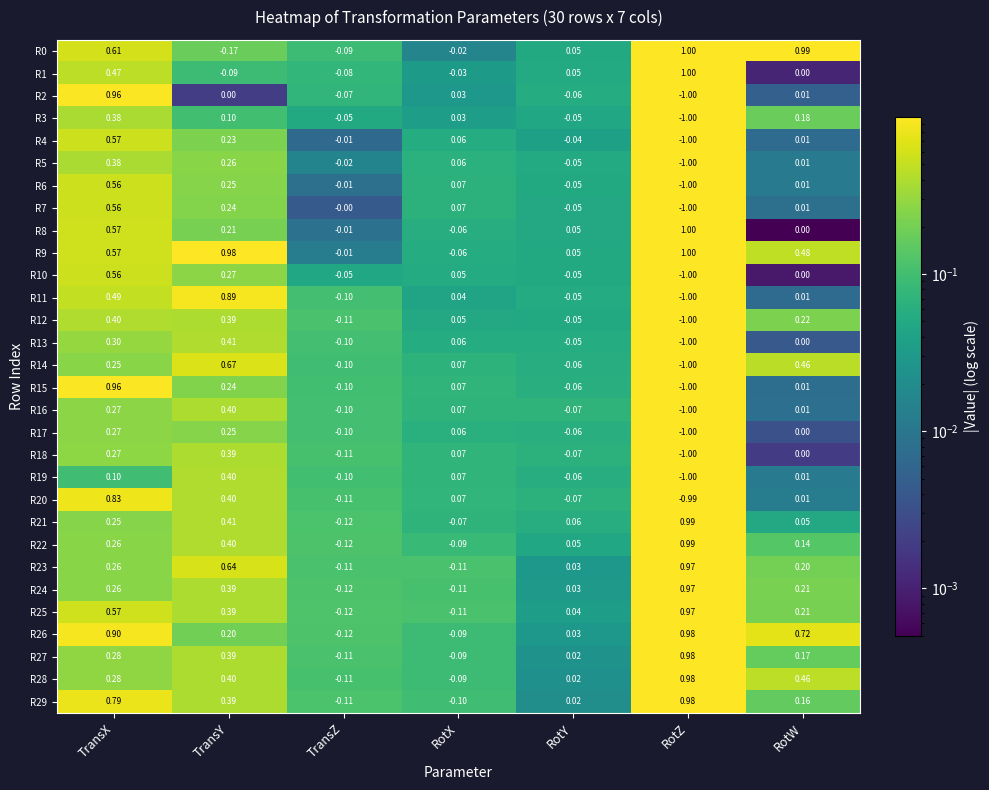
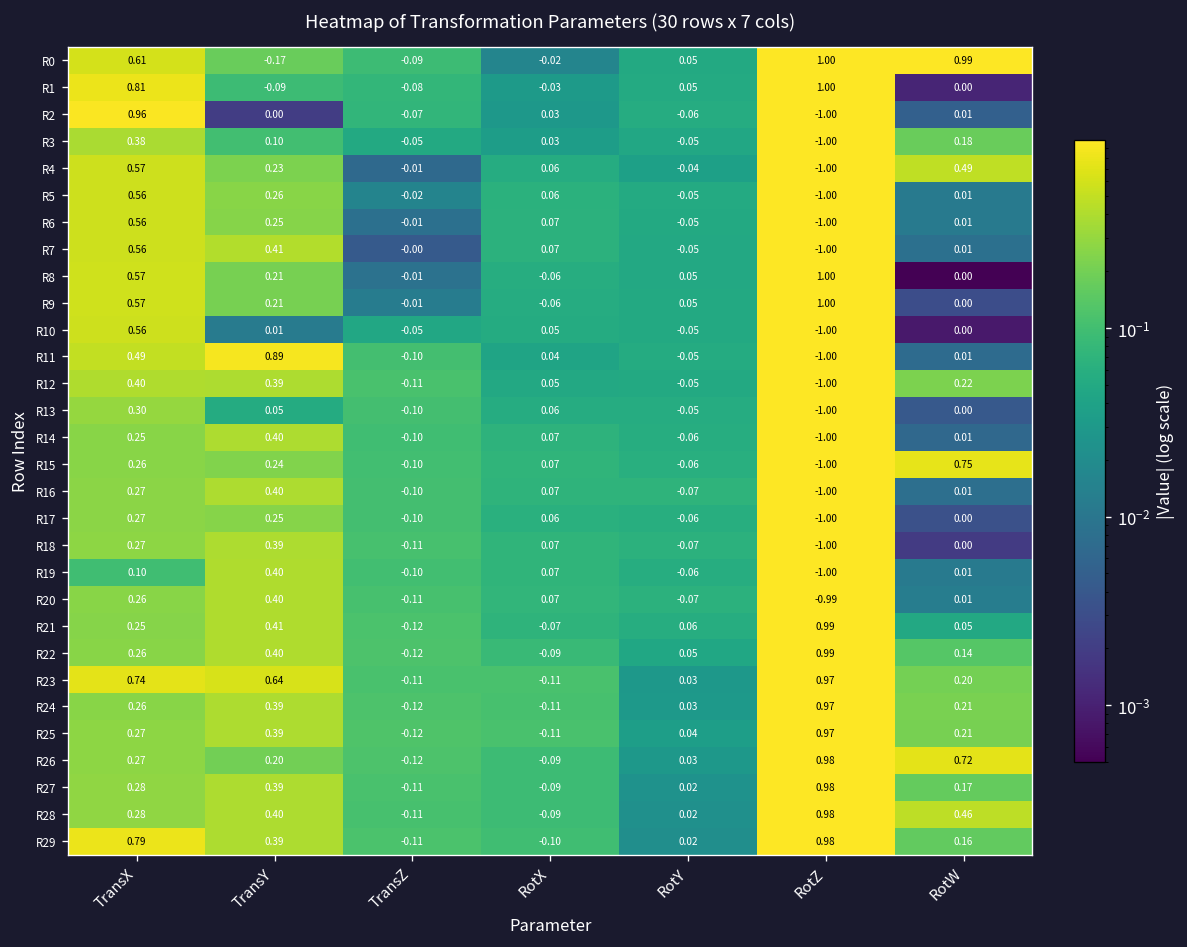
R1, TransX: 0.47 -> 0.81
R4, RotW: 0.01 -> 0.49
R5, TransX: 0.38 -> 0.56
R7, TransY: 0.24 -> 0.41
R9, TransY: 0.98 -> 0.21
R9, RotW: 0.48 -> 0.00
R10, TransY: 0.27 -> 0.01
R13, TransY: 0.41 -> 0.05
R14, TransY: 0.67 -> 0.40
R14, RotW: 0.46 -> 0.01
R15, TransX: 0.96 -> 0.26
R15, RotW: 0.01 -> 0.75
R20, TransX: 0.83 -> 0.26
R23, TransX: 0.26 -> 0.74
R25, TransX: 0.57 -> 0.27
R26, TransX: 0.90 -> 0.27
